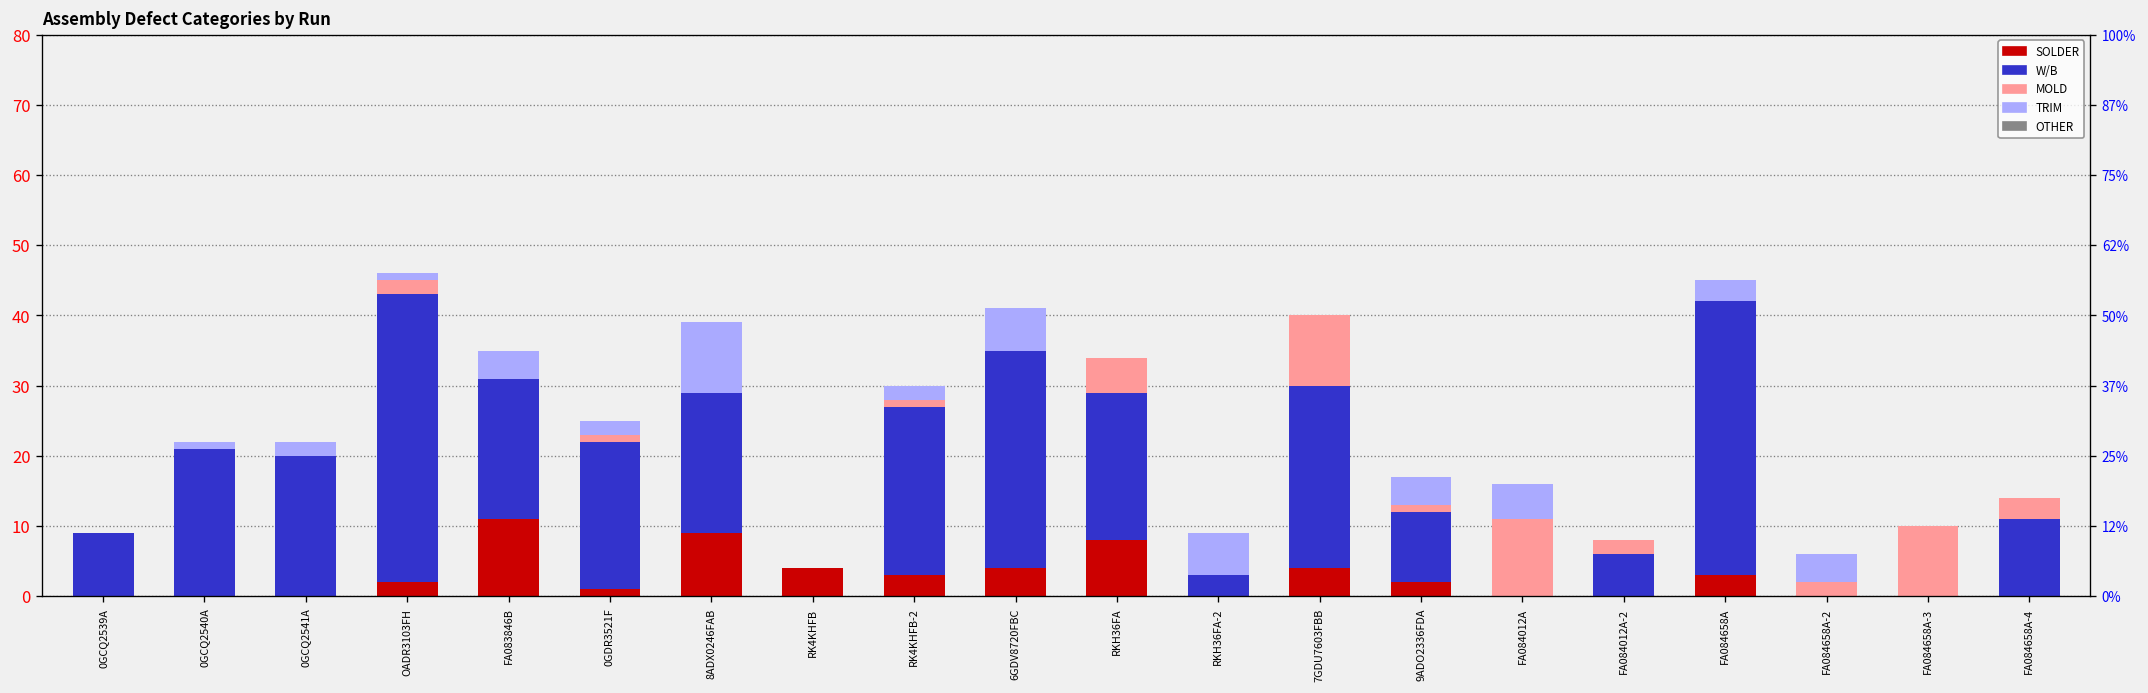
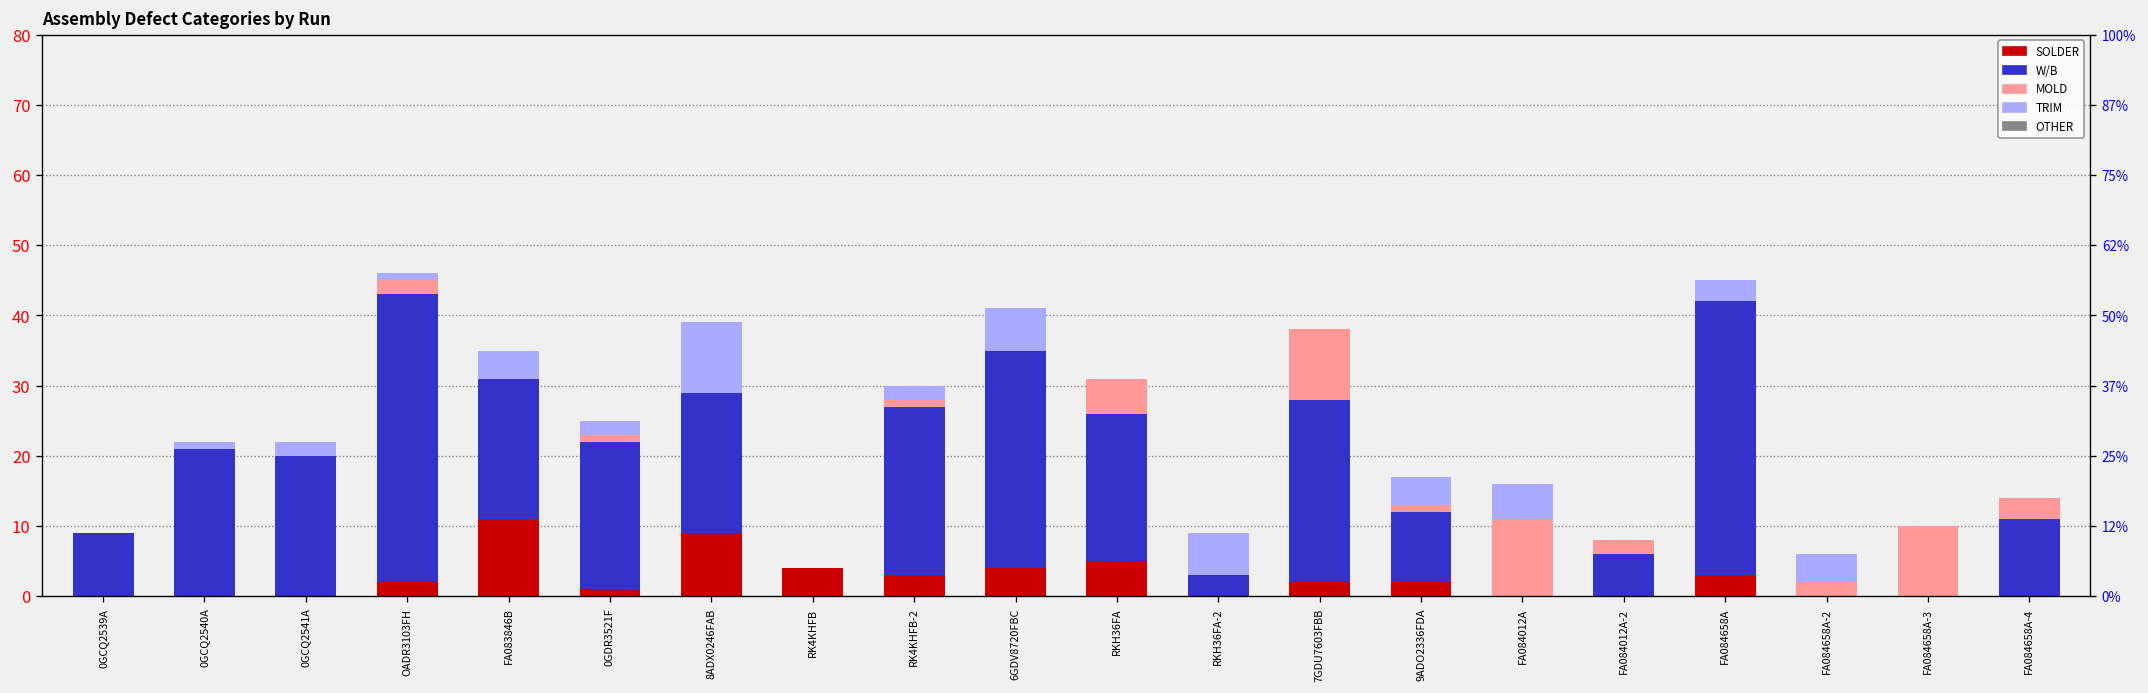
SOLDER, RKH36FA: 8 -> 5
SOLDER, 7GDU7603FBB: 4 -> 2
